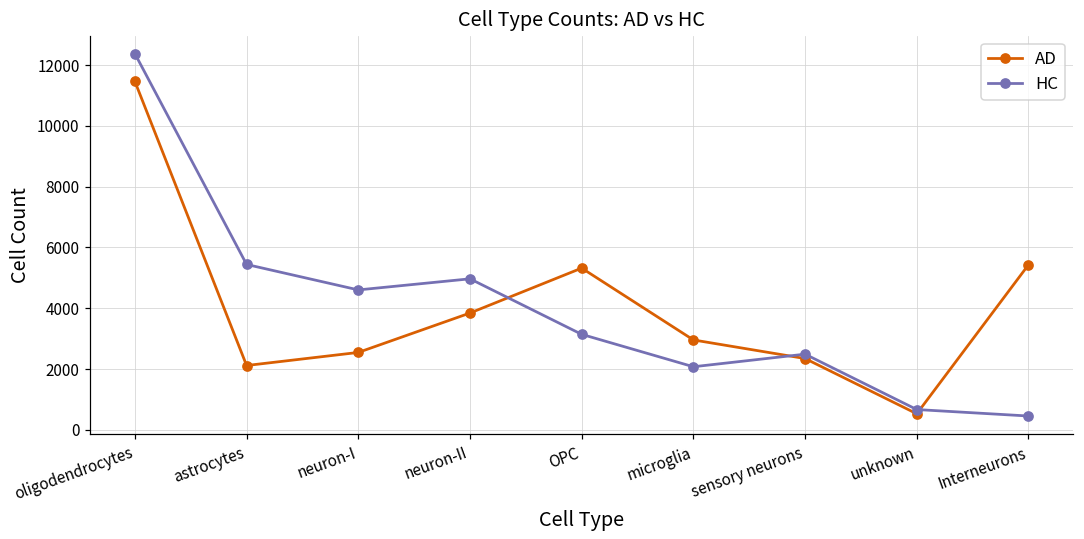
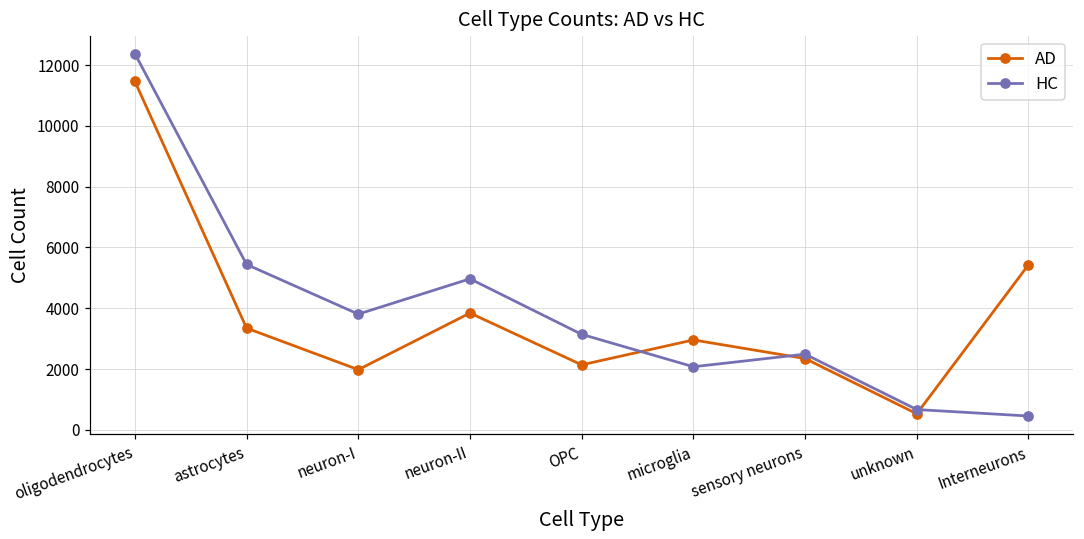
AD, astrocytes: 2100 -> 3300
AD, neuron-I: 2500 -> 2000
HC, neuron-I: 4600 -> 3800
AD, OPC: 5300 -> 2100
